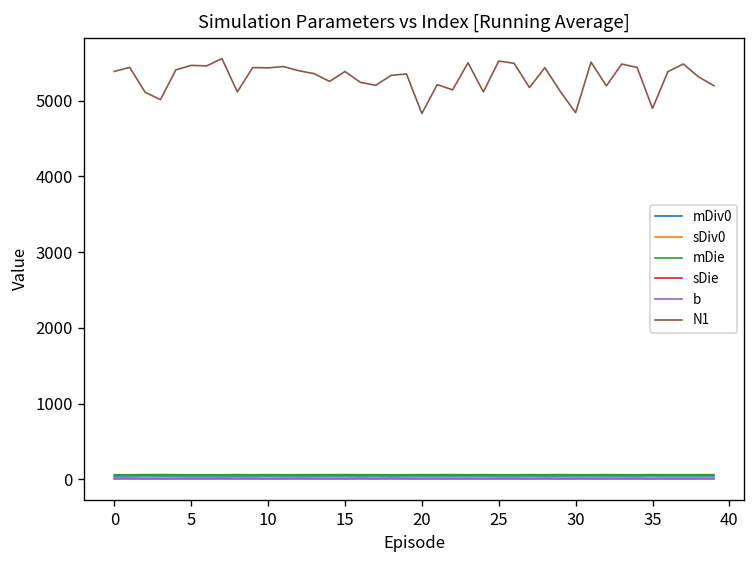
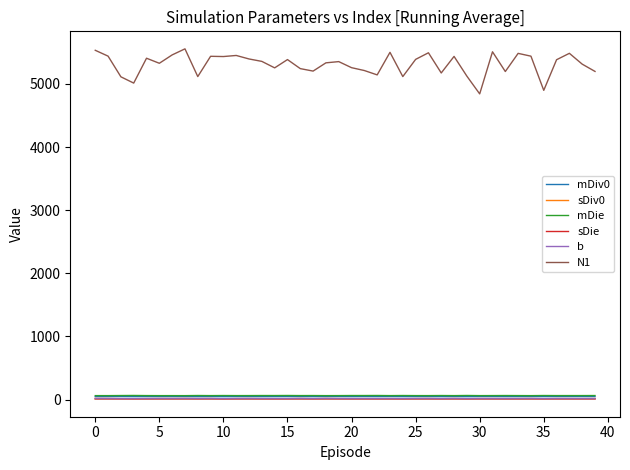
N1, 0: 5400 -> 5500
N1, 5: 5500 -> 5300
N1, 20: 4800 -> 5300
N1, 25: 5500 -> 5400
